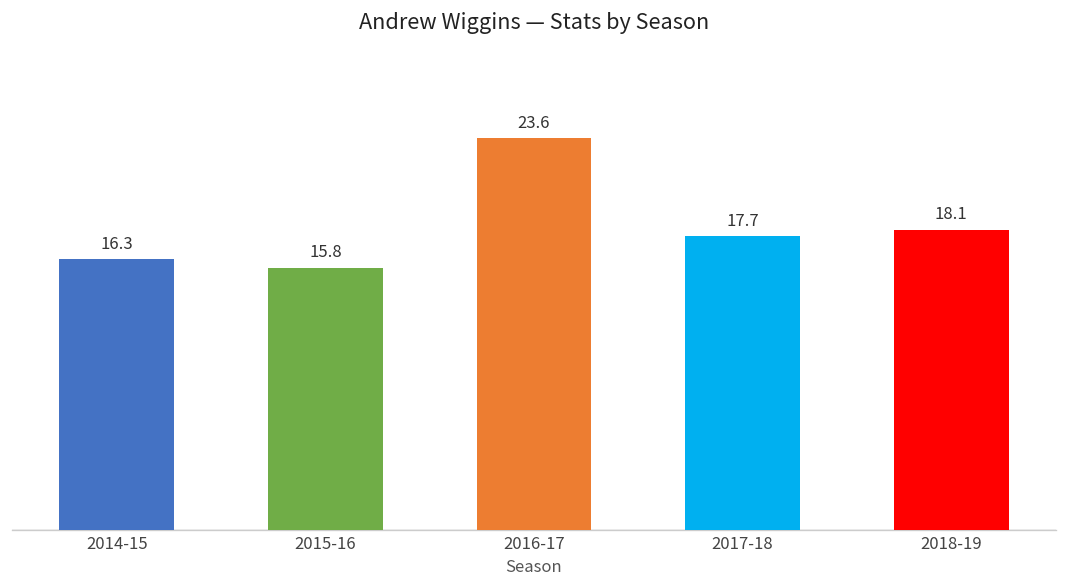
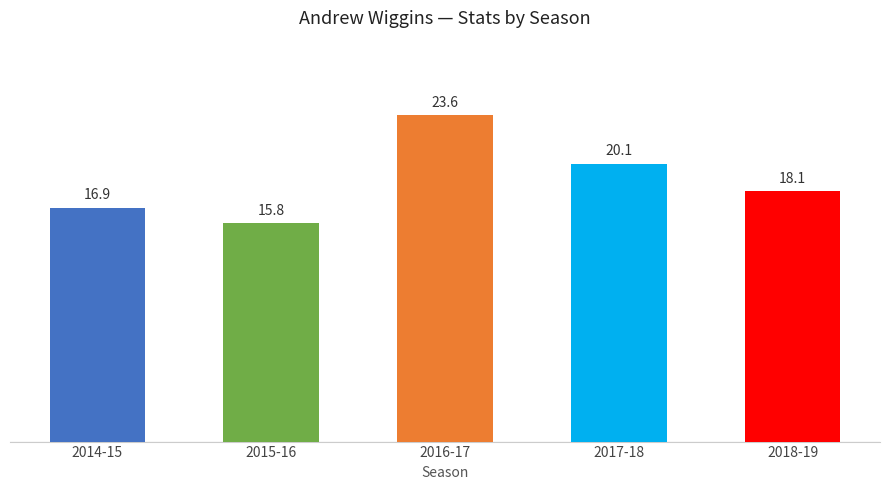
2014-15: 16.3 -> 16.9
2017-18: 17.7 -> 20.1
